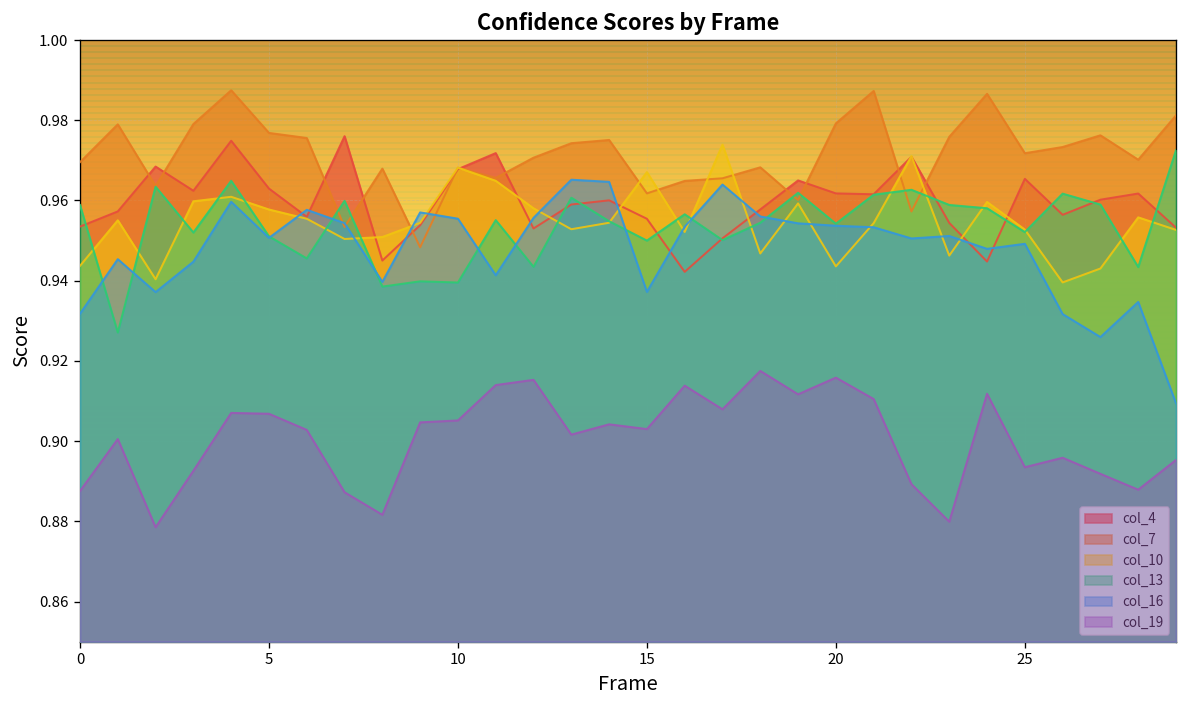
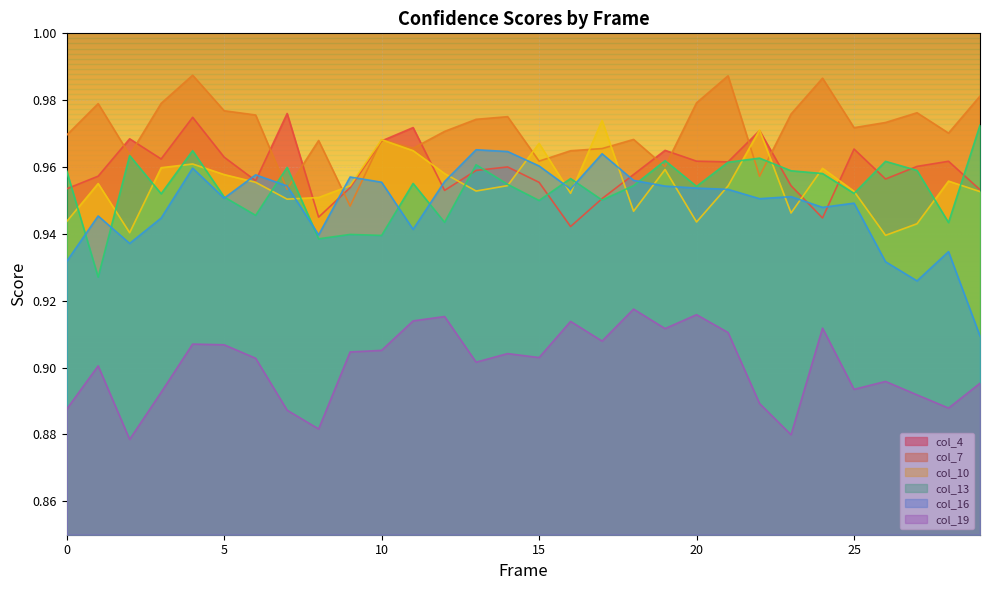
col_16, 15: 0.937 -> 0.960
